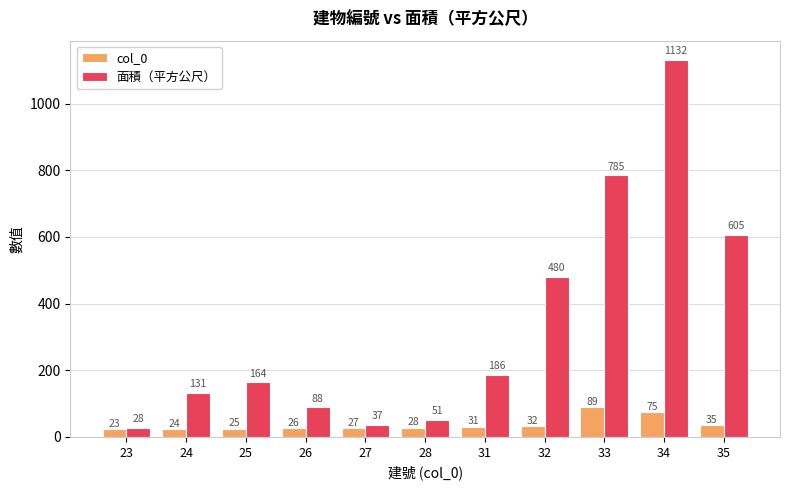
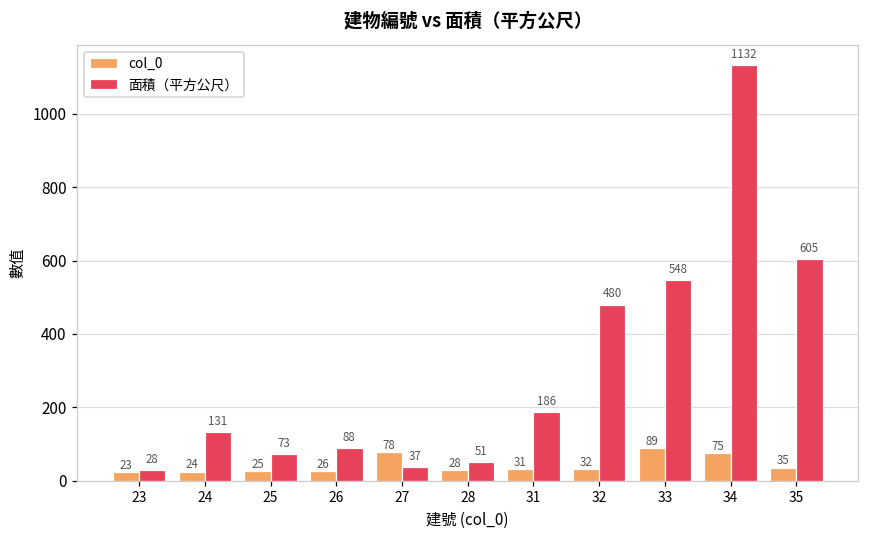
面積（平方公尺）, 25: 164 -> 73
col_0, 27: 27 -> 78
面積（平方公尺）, 33: 785 -> 548
